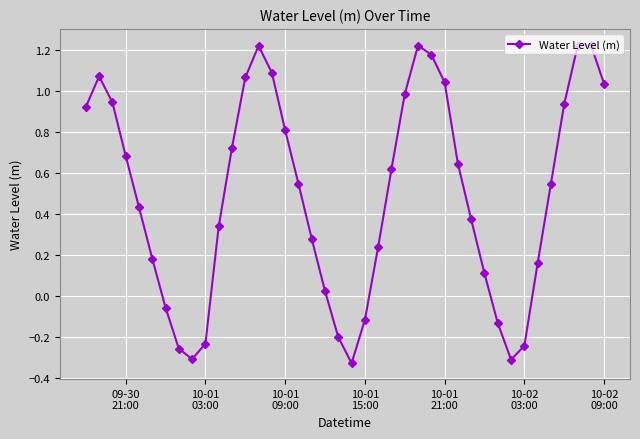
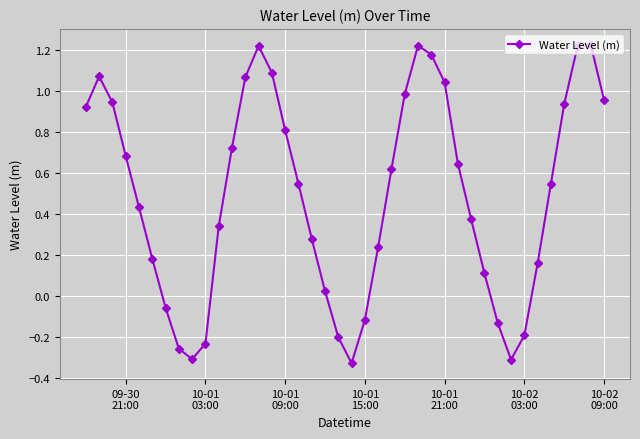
10-02 03:00: -0.24 -> -0.19
10-02 09:00: 1.04 -> 0.96
